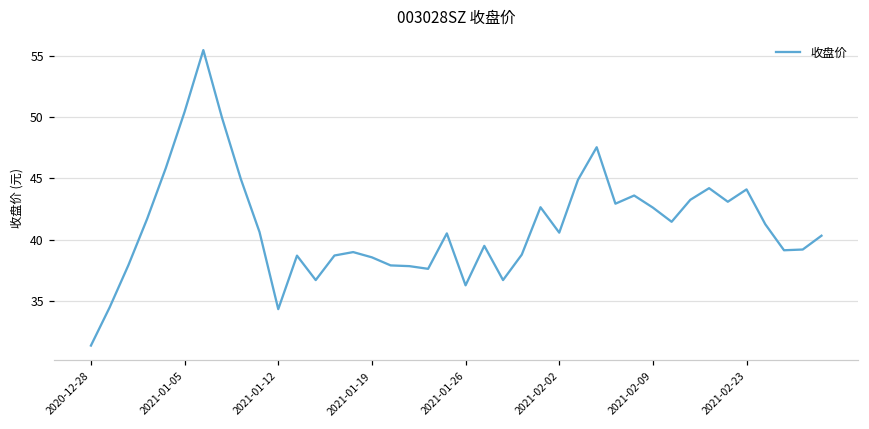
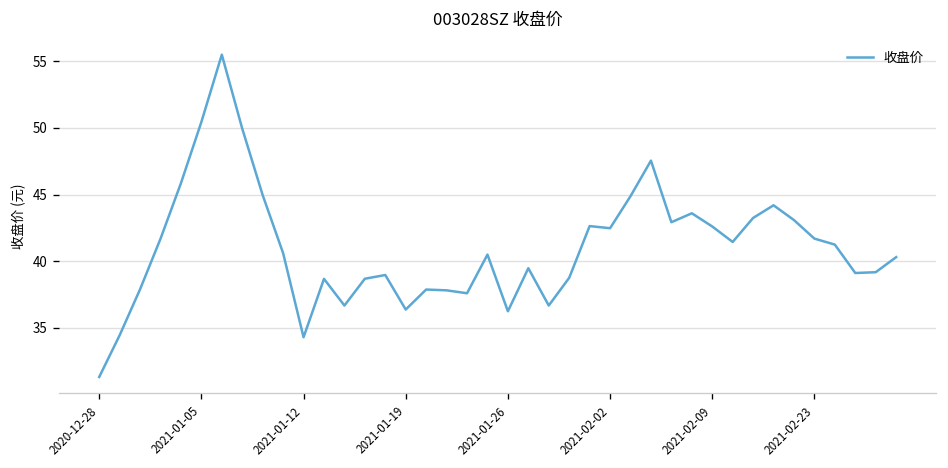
2021-01-19: 38.5 -> 36.4
2021-02-02: 40.6 -> 42.5
2021-02-23: 44.1 -> 41.7
